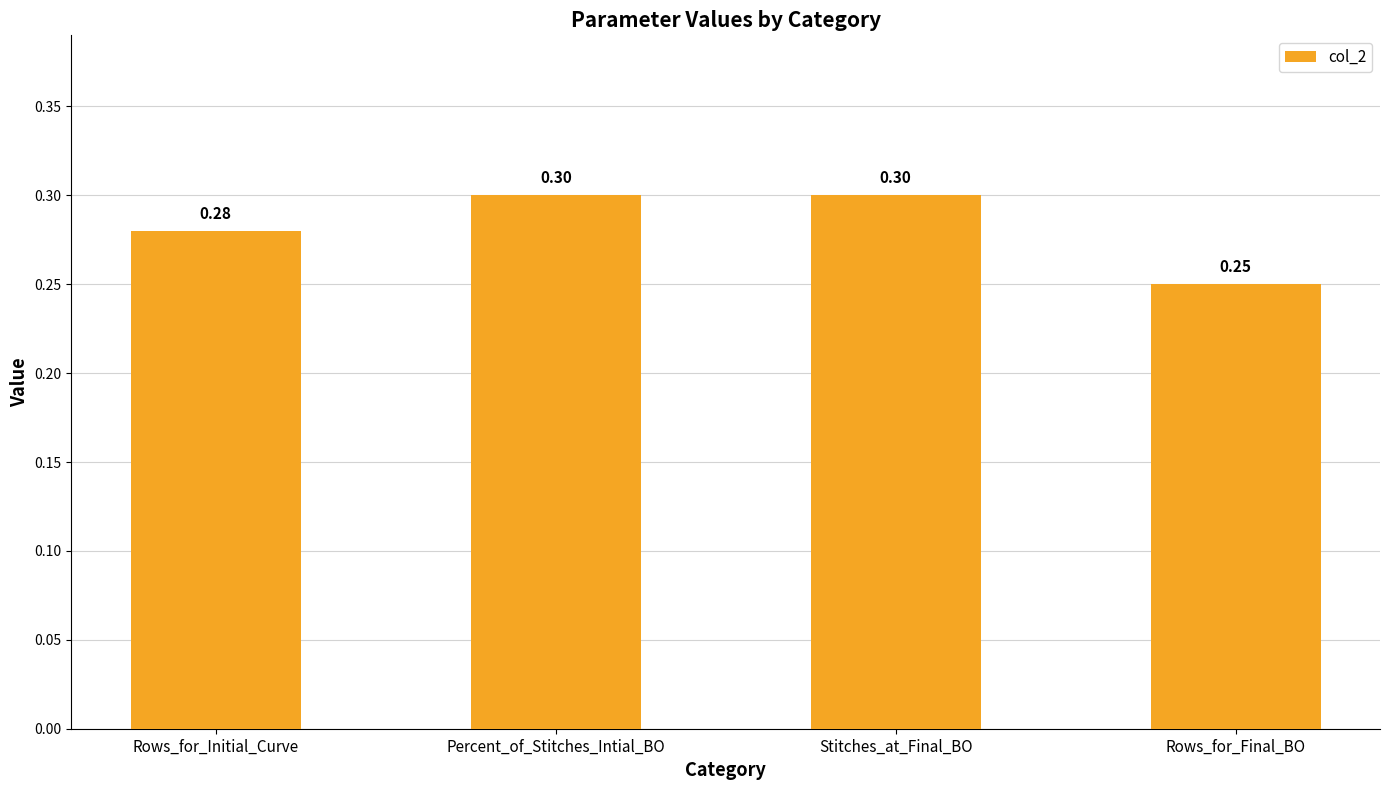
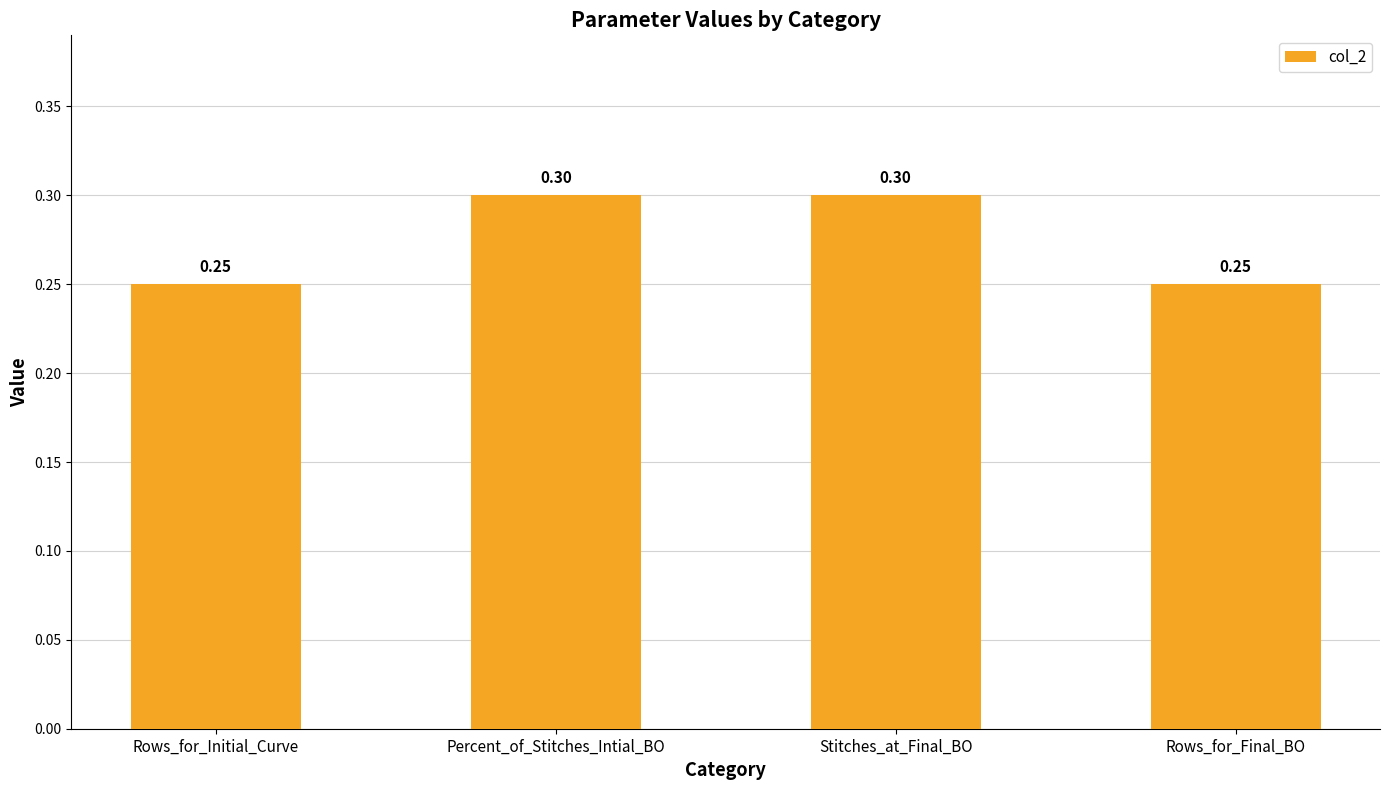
Rows_for_Initial_Curve: 0.28 -> 0.25
